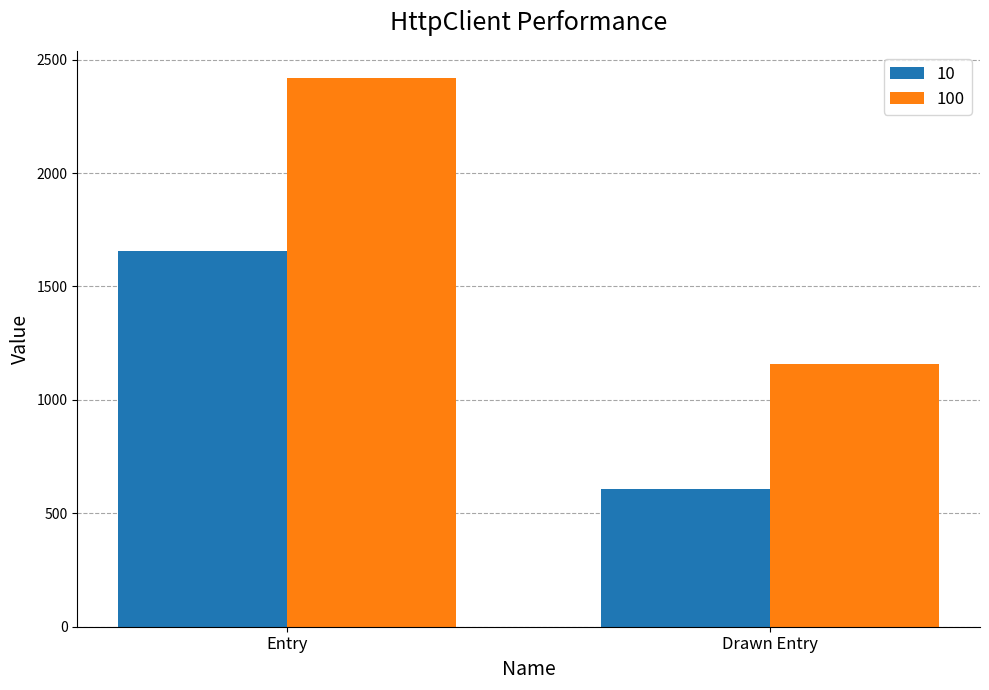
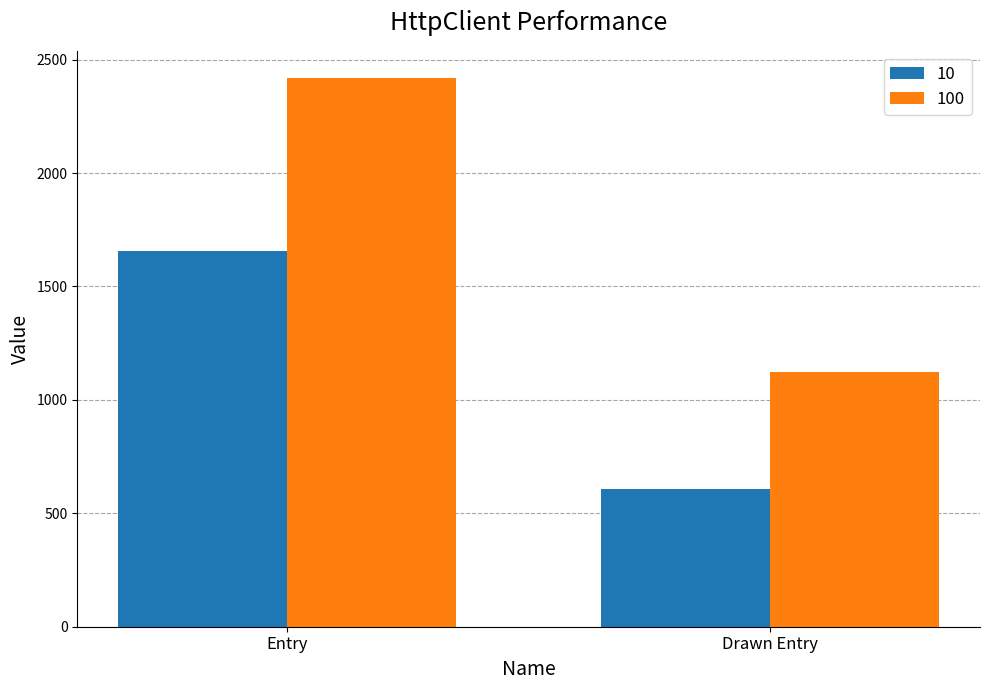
100, Drawn Entry: 1160 -> 1120
